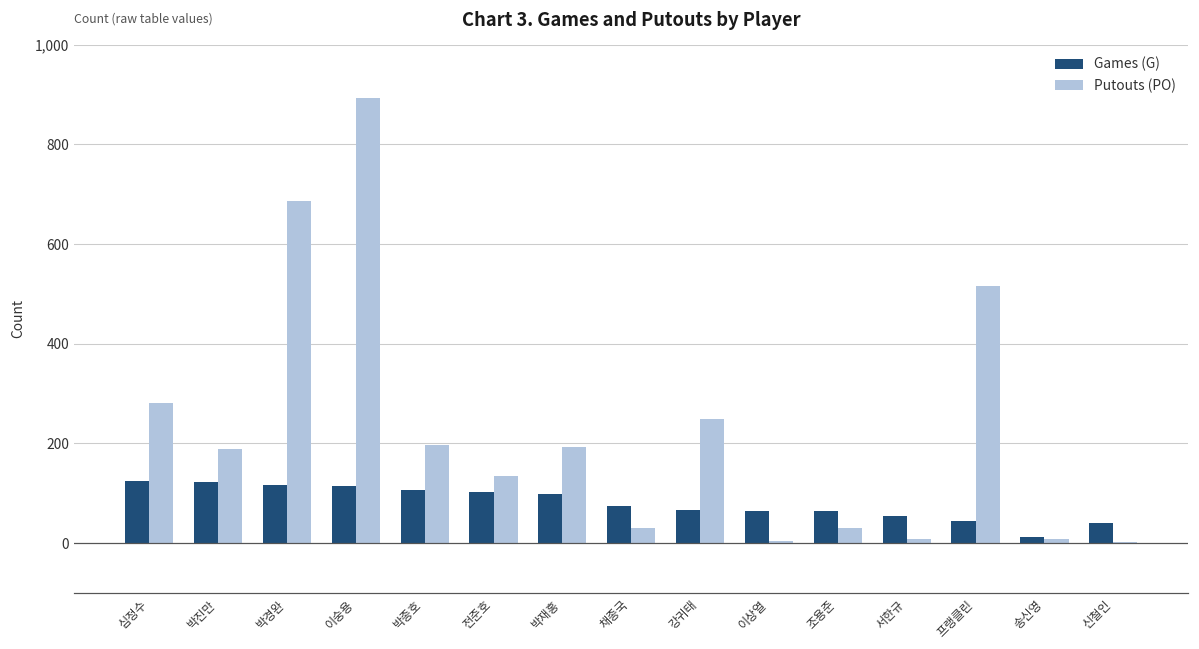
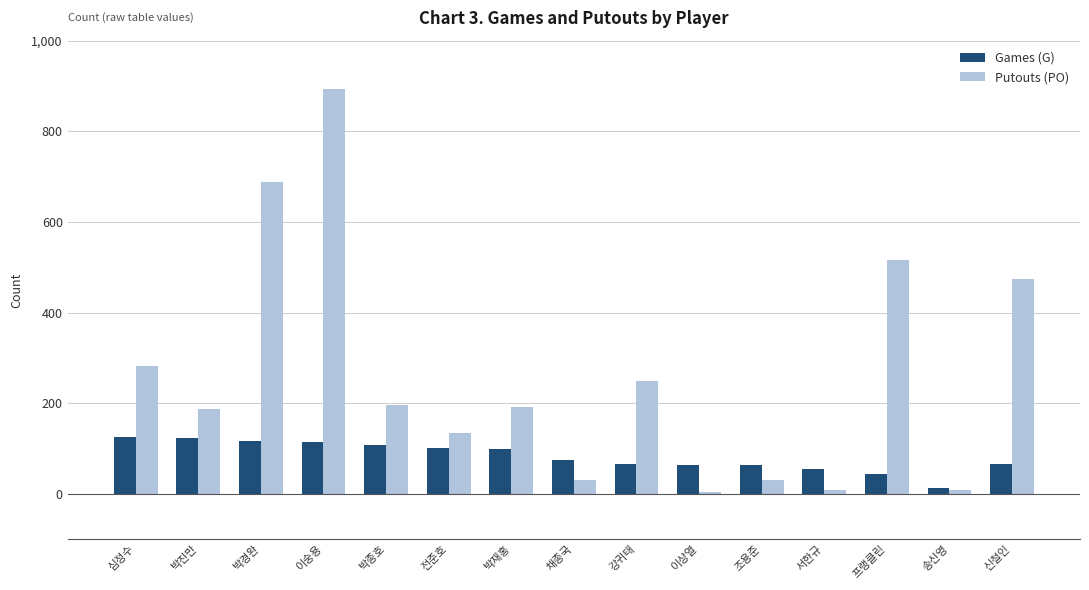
Games (G), 신철인: 40 -> 70
Putouts (PO), 신철인: 0 -> 470
